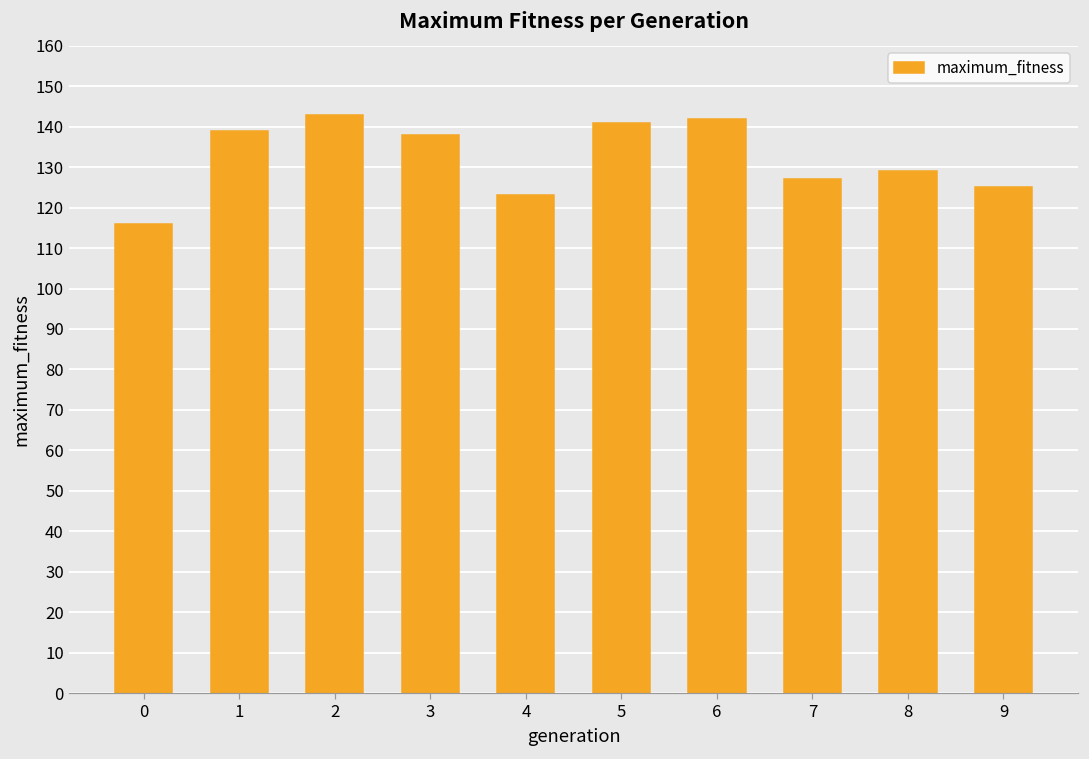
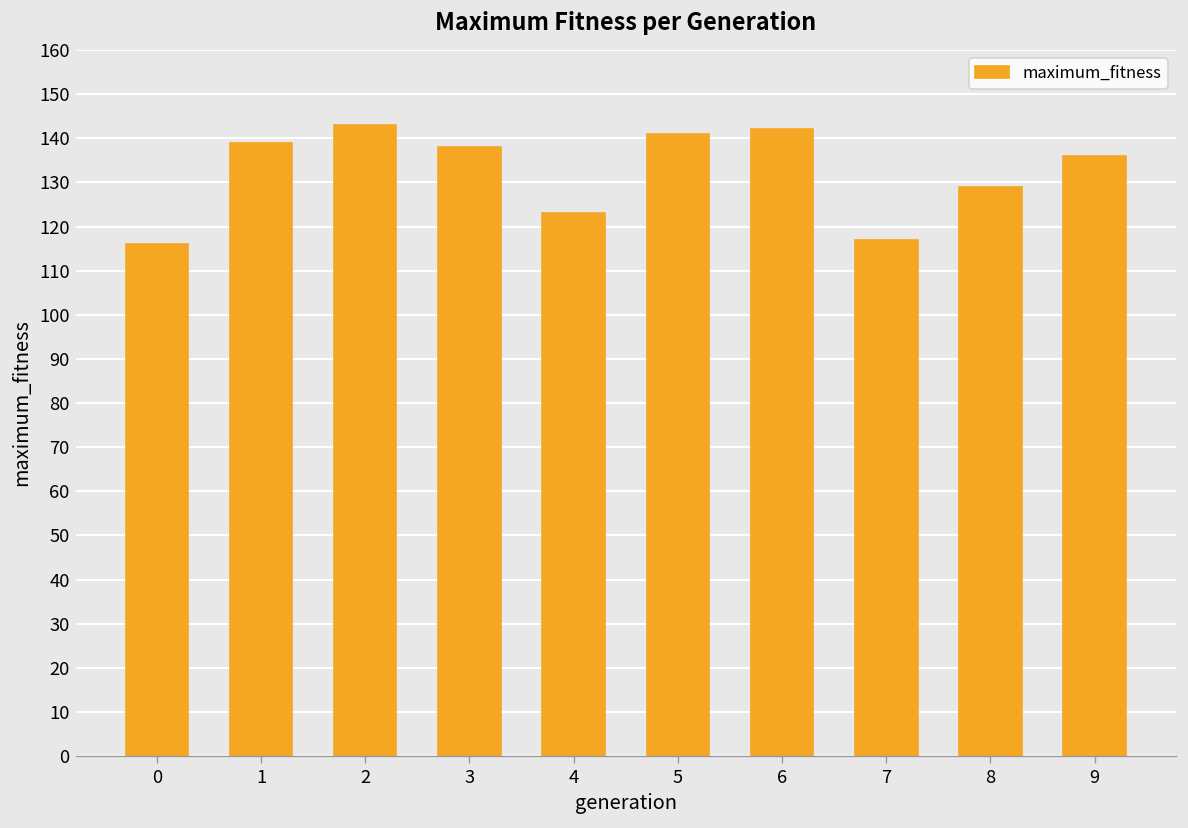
7: 127 -> 117
9: 125 -> 136
